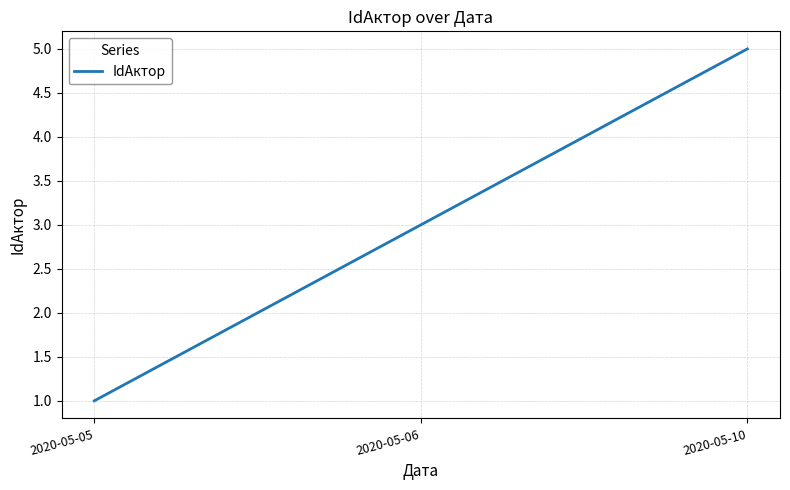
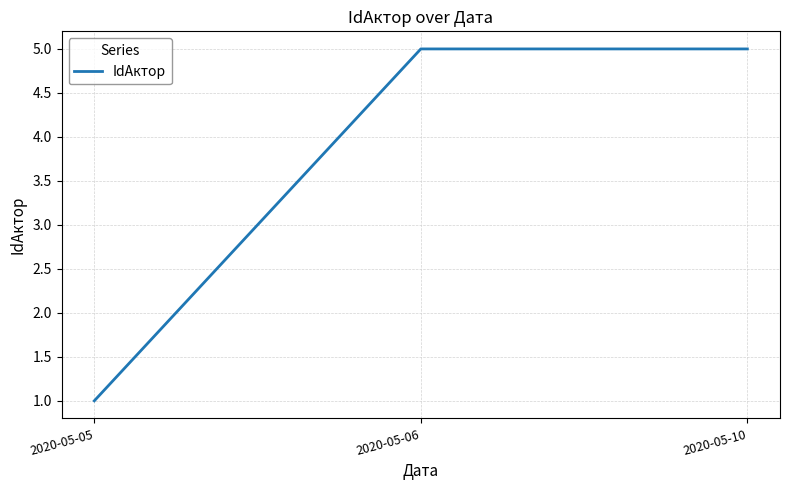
2020-05-06: 3 -> 5
